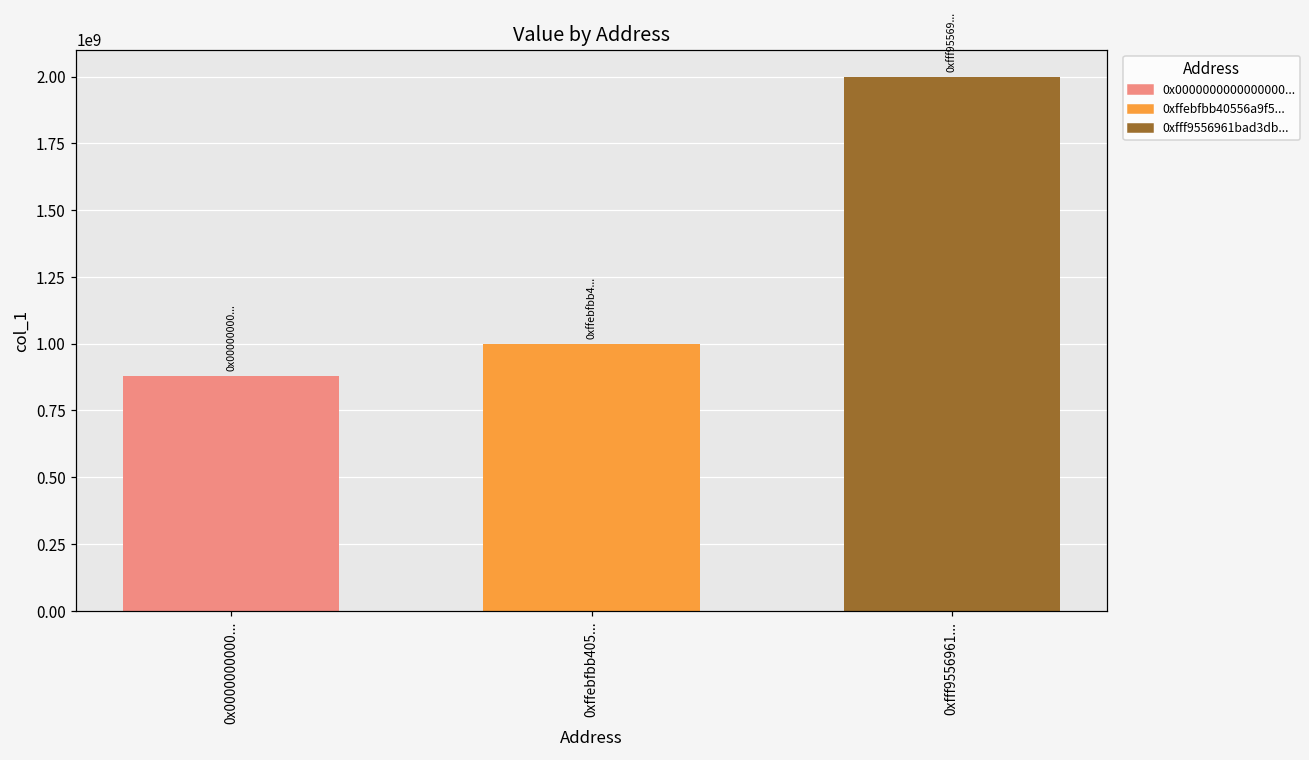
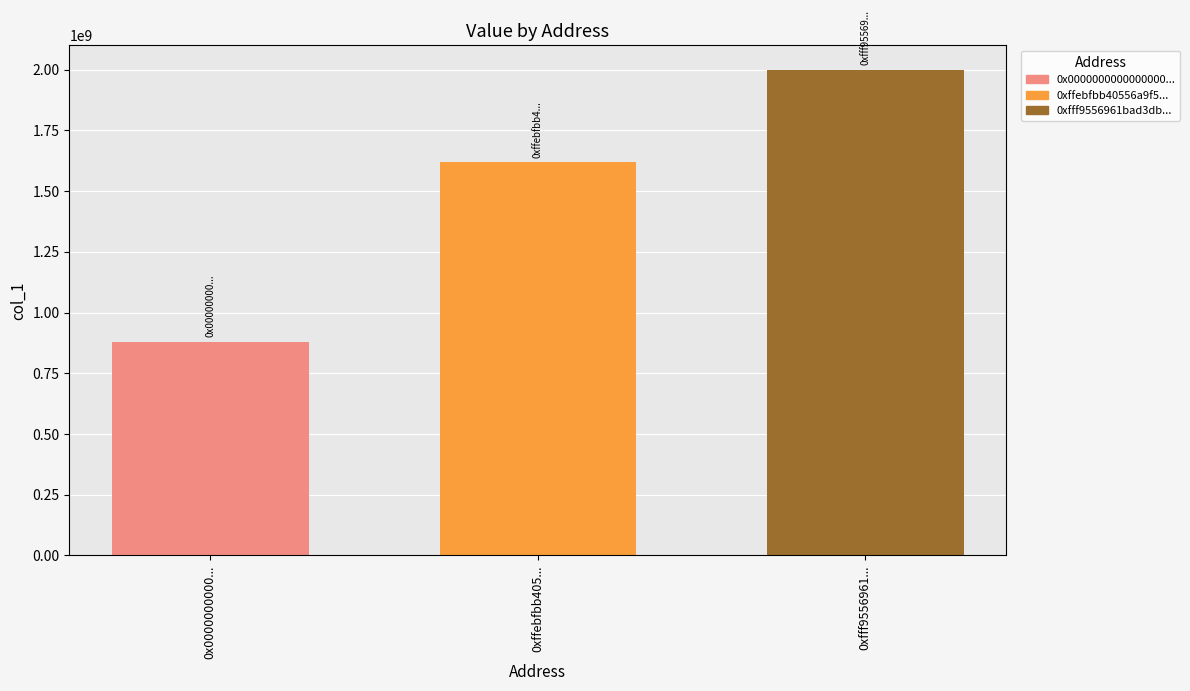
0xffebfbb405...: 1000000000 -> 1620000000
